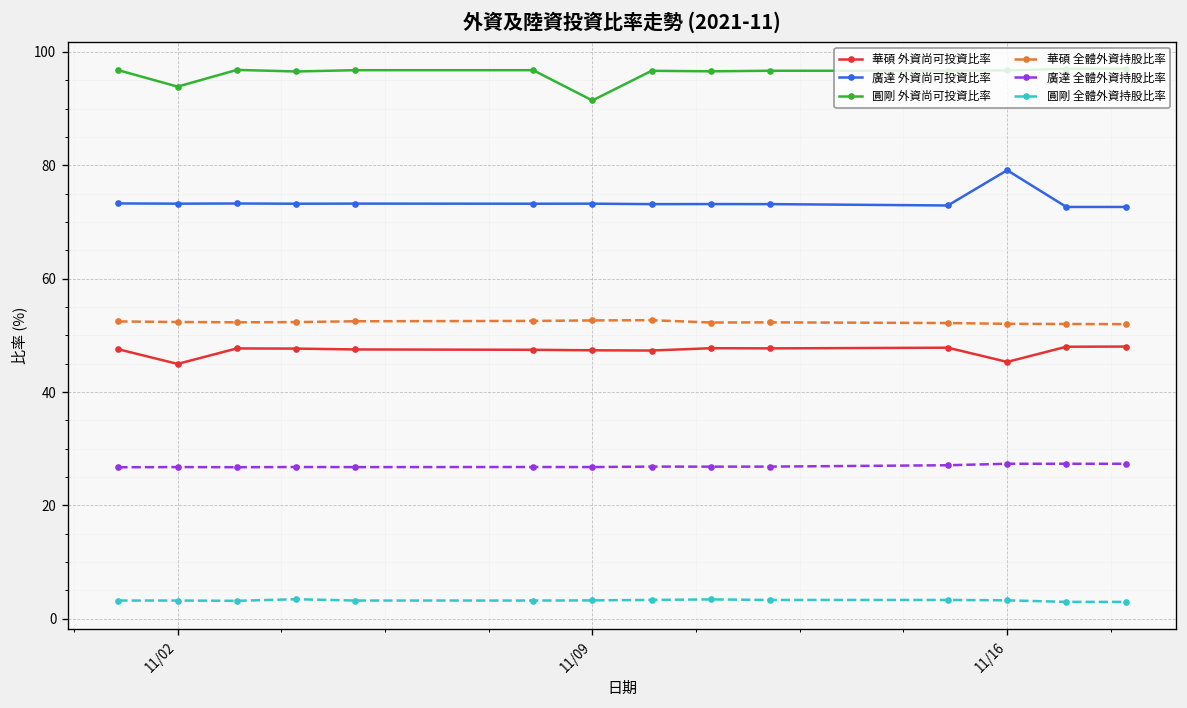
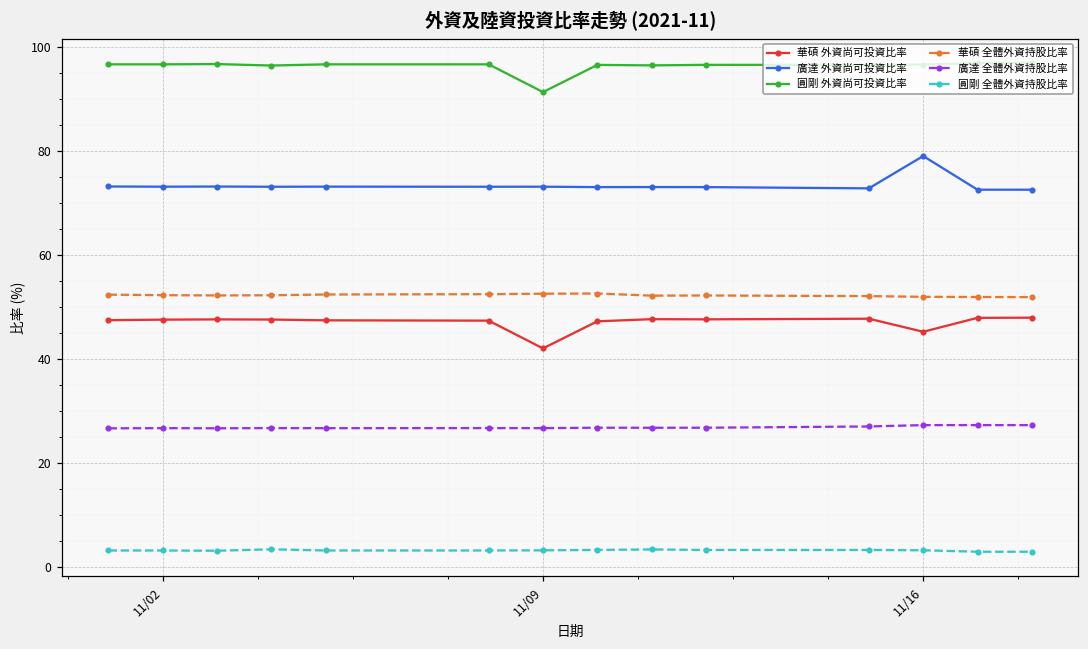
華碩 外資尚可投資比率, 11/02: 45 -> 48
圓剛 外資尚可投資比率, 11/02: 94 -> 97
華碩 外資尚可投資比率, 11/09: 47 -> 42
